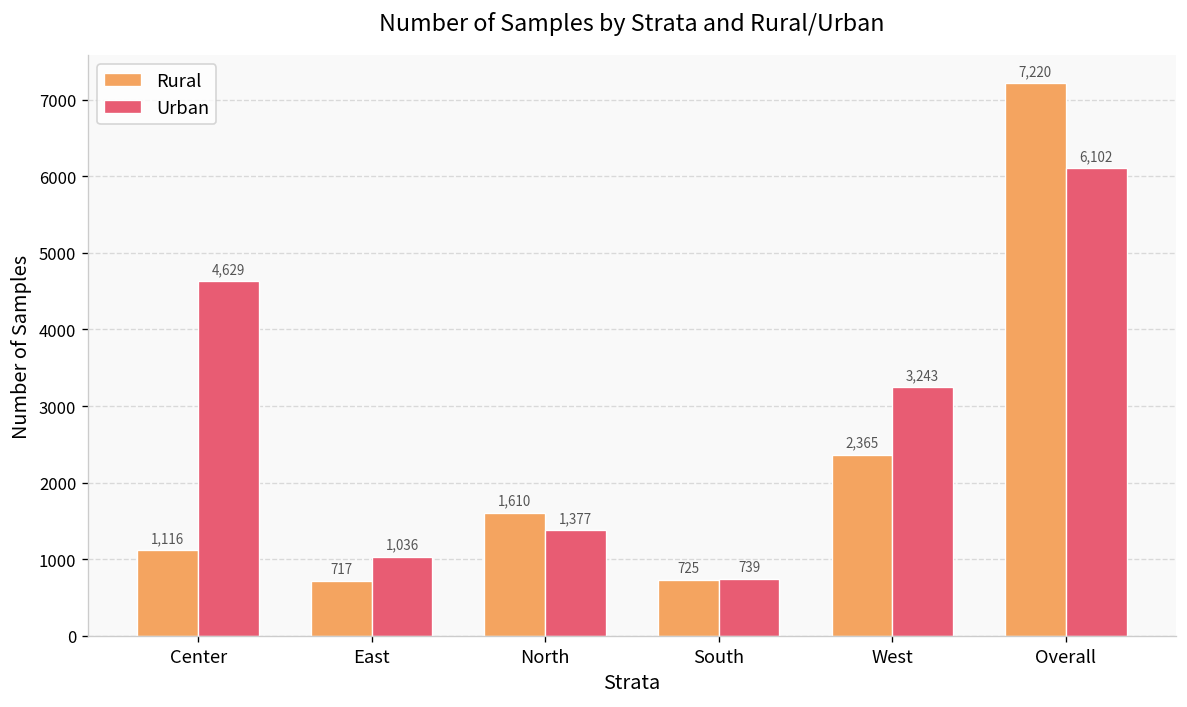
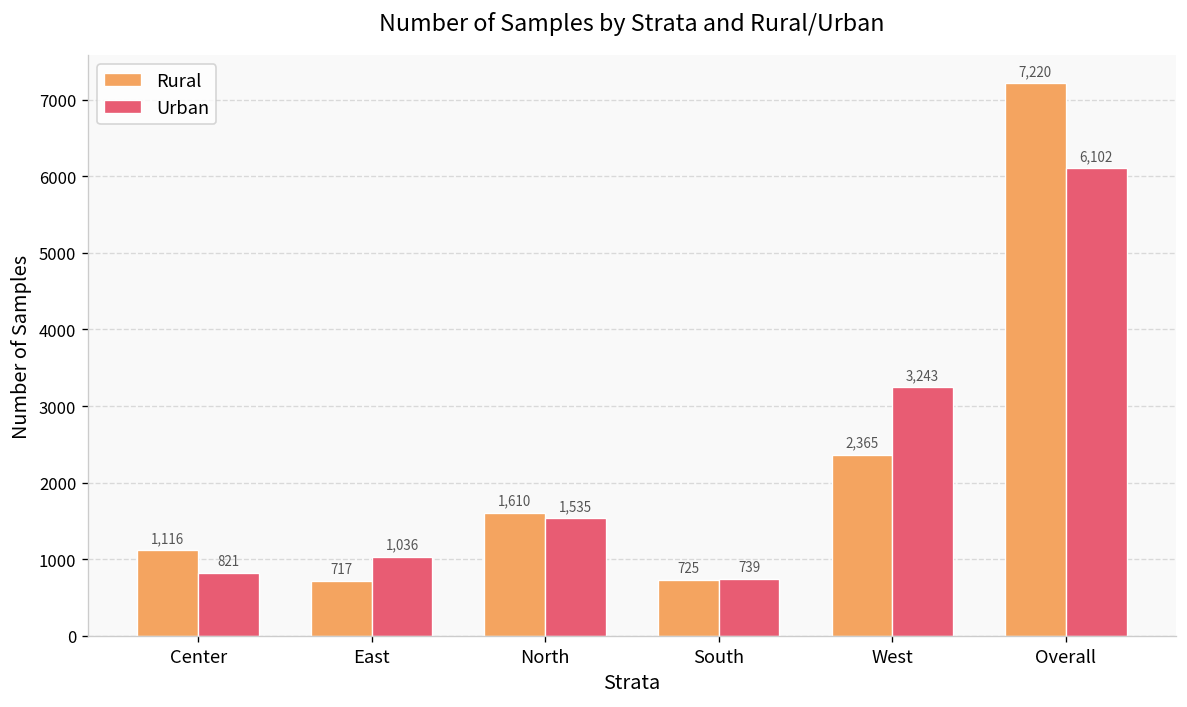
Urban, Center: 4,629 -> 821
Urban, North: 1,377 -> 1,535
